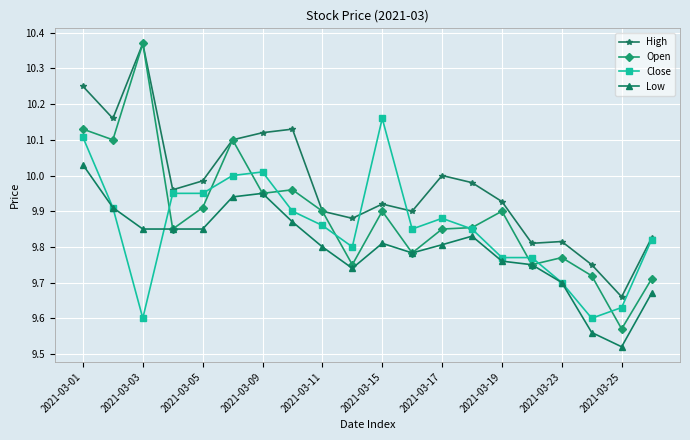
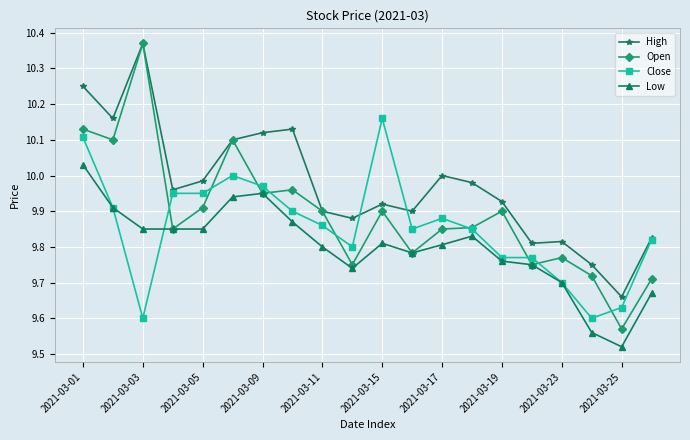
Close, 2021-03-09: 10.01 -> 9.97
